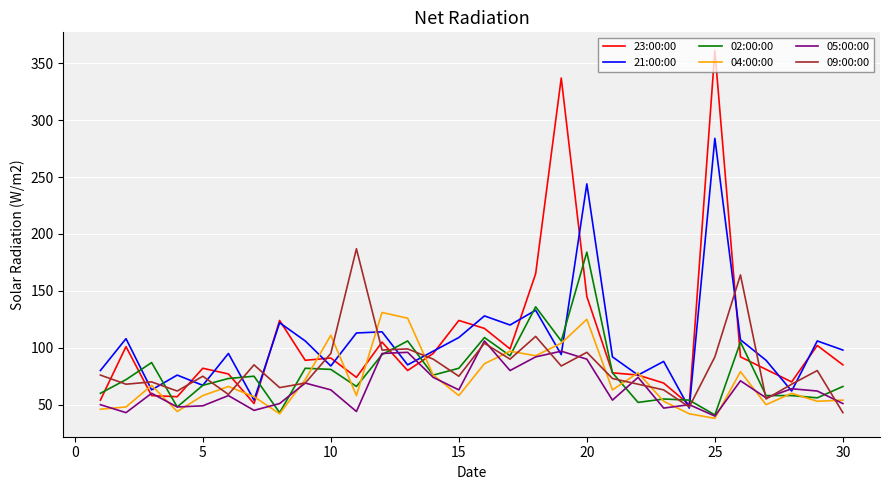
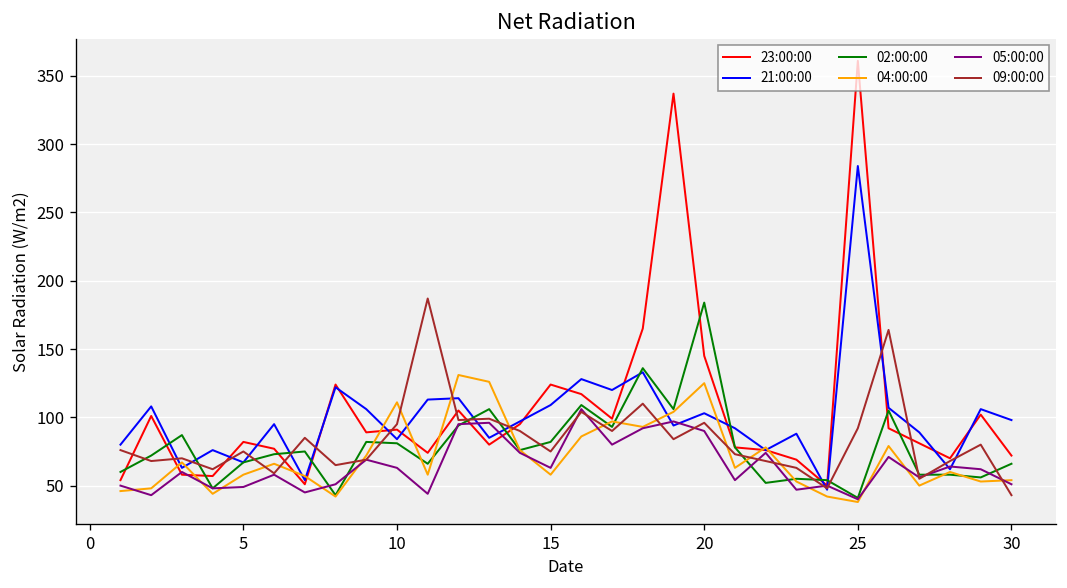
21:00:00, 20: 244 -> 103
23:00:00, 30: 85 -> 72
